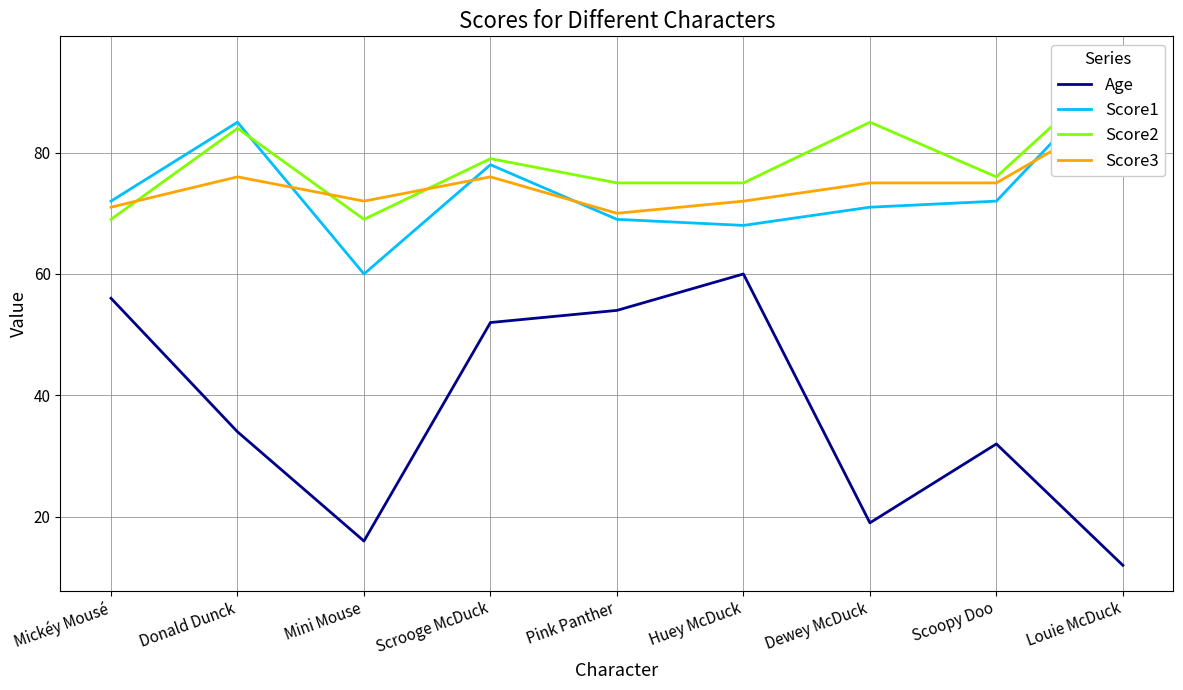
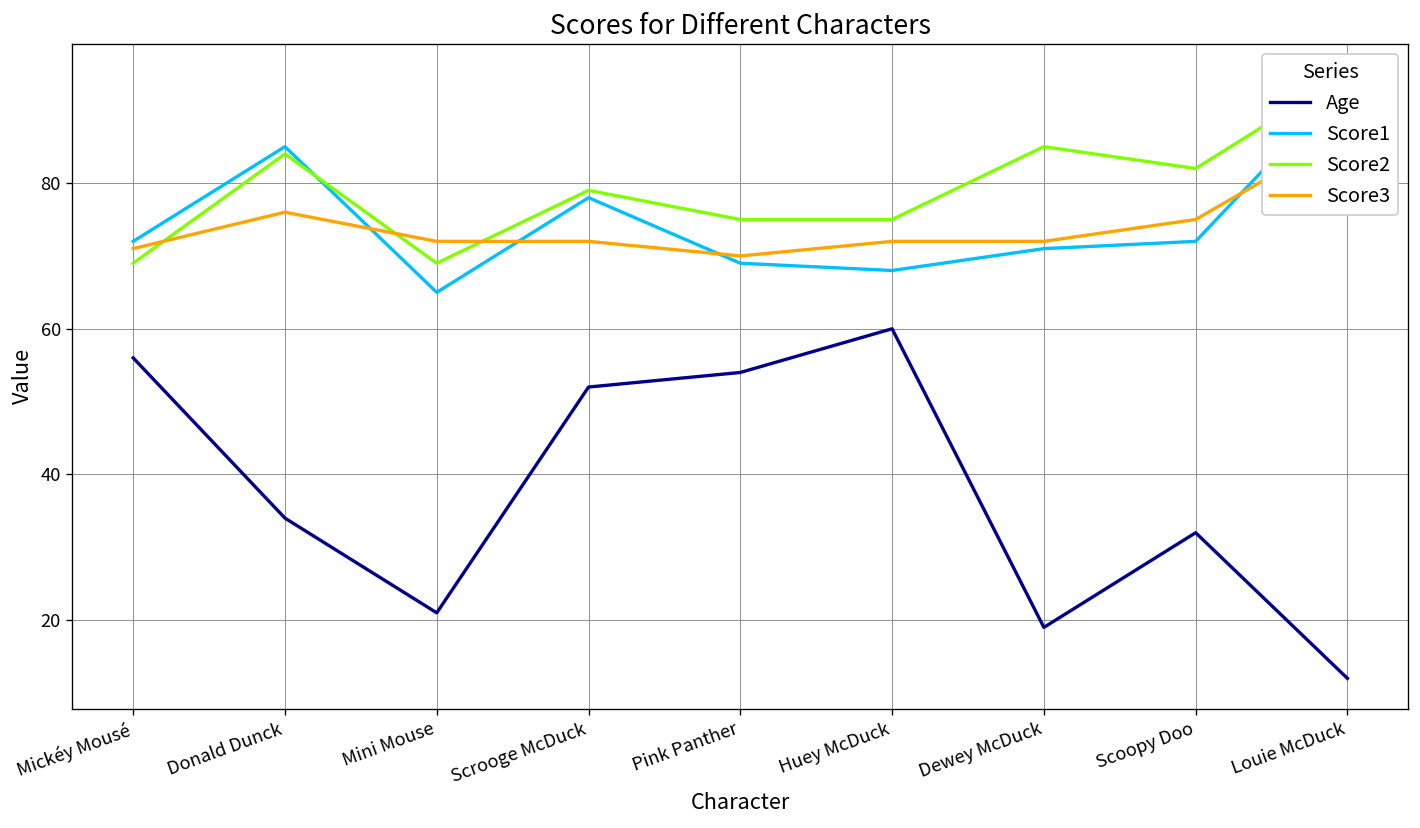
Age, Mini Mouse: 16 -> 21
Score1, Mini Mouse: 60 -> 65
Score3, Scrooge McDuck: 76 -> 72
Score3, Dewey McDuck: 75 -> 72
Score2, Scoopy Doo: 76 -> 82
